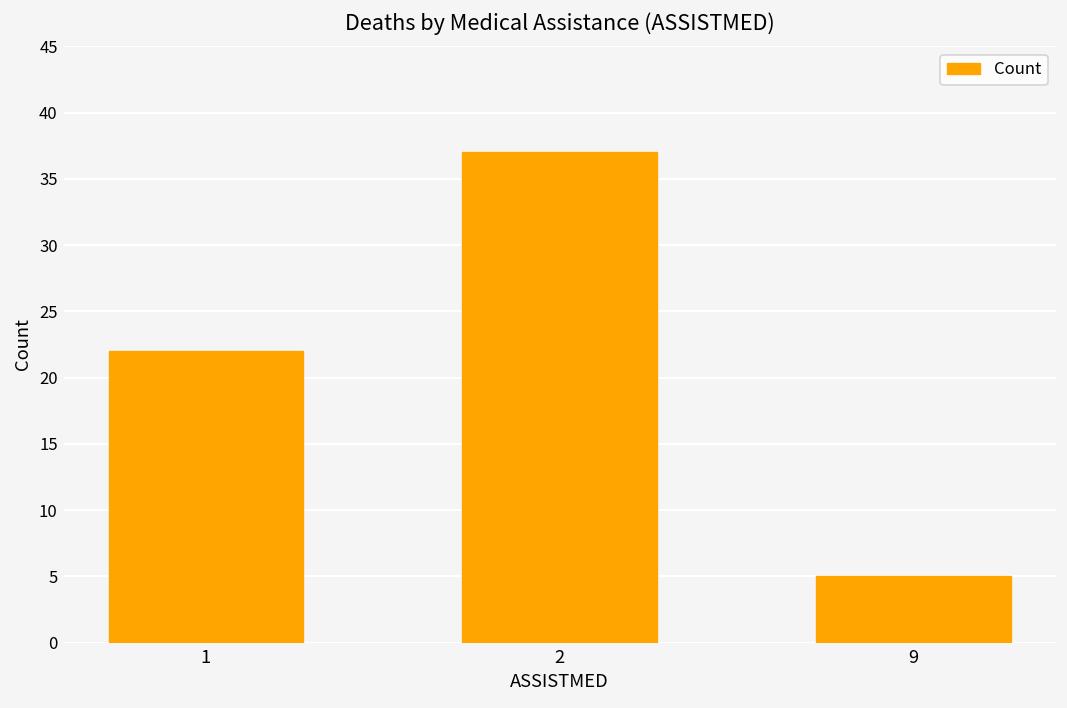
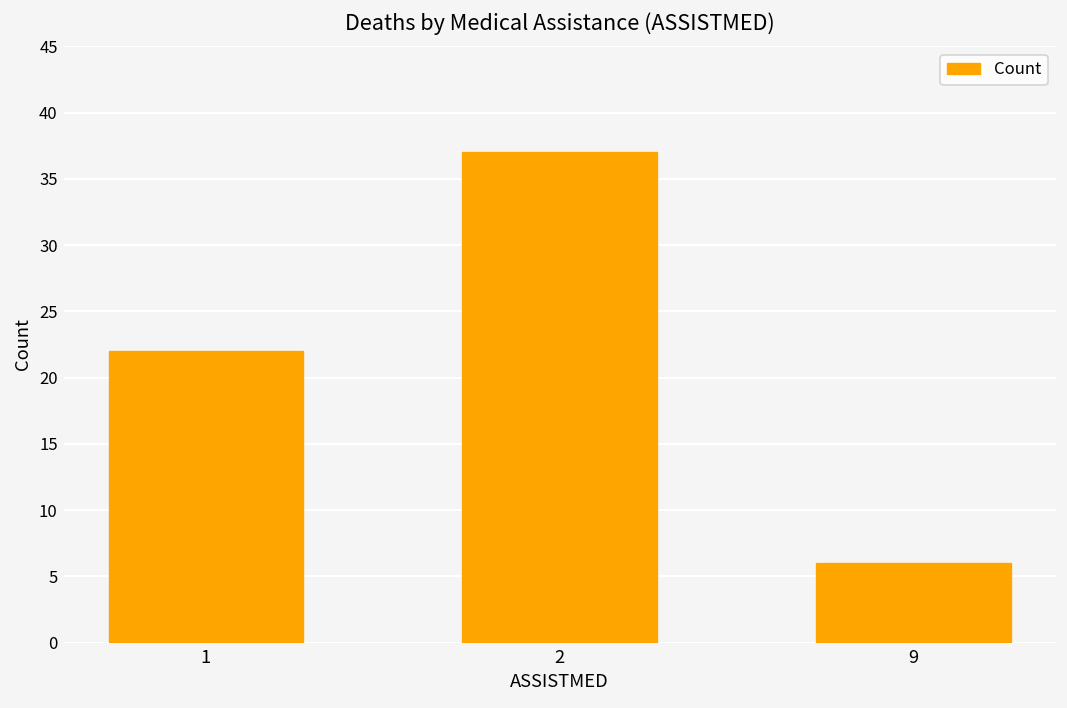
9: 5 -> 6
